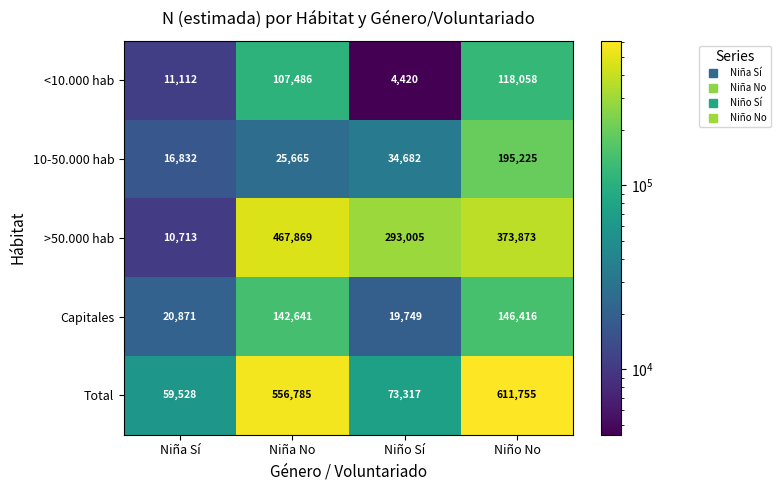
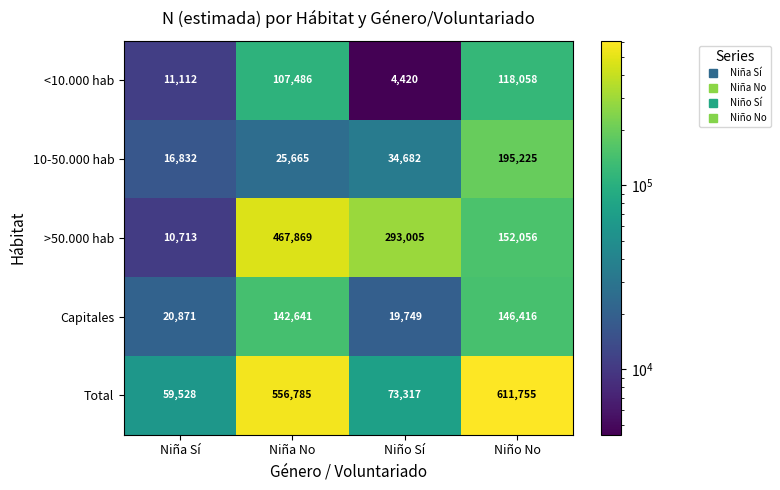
>50.000 hab, Niño No: 373,873 -> 152,056
